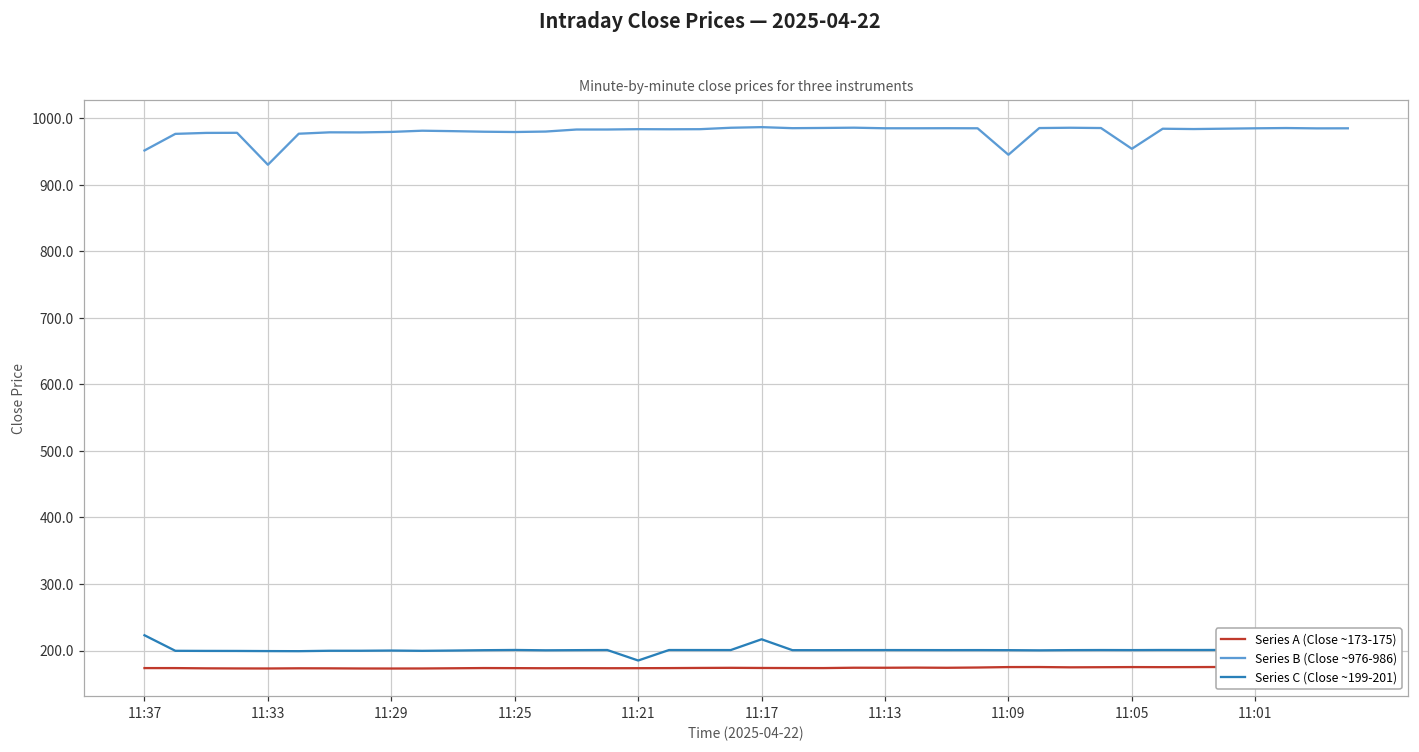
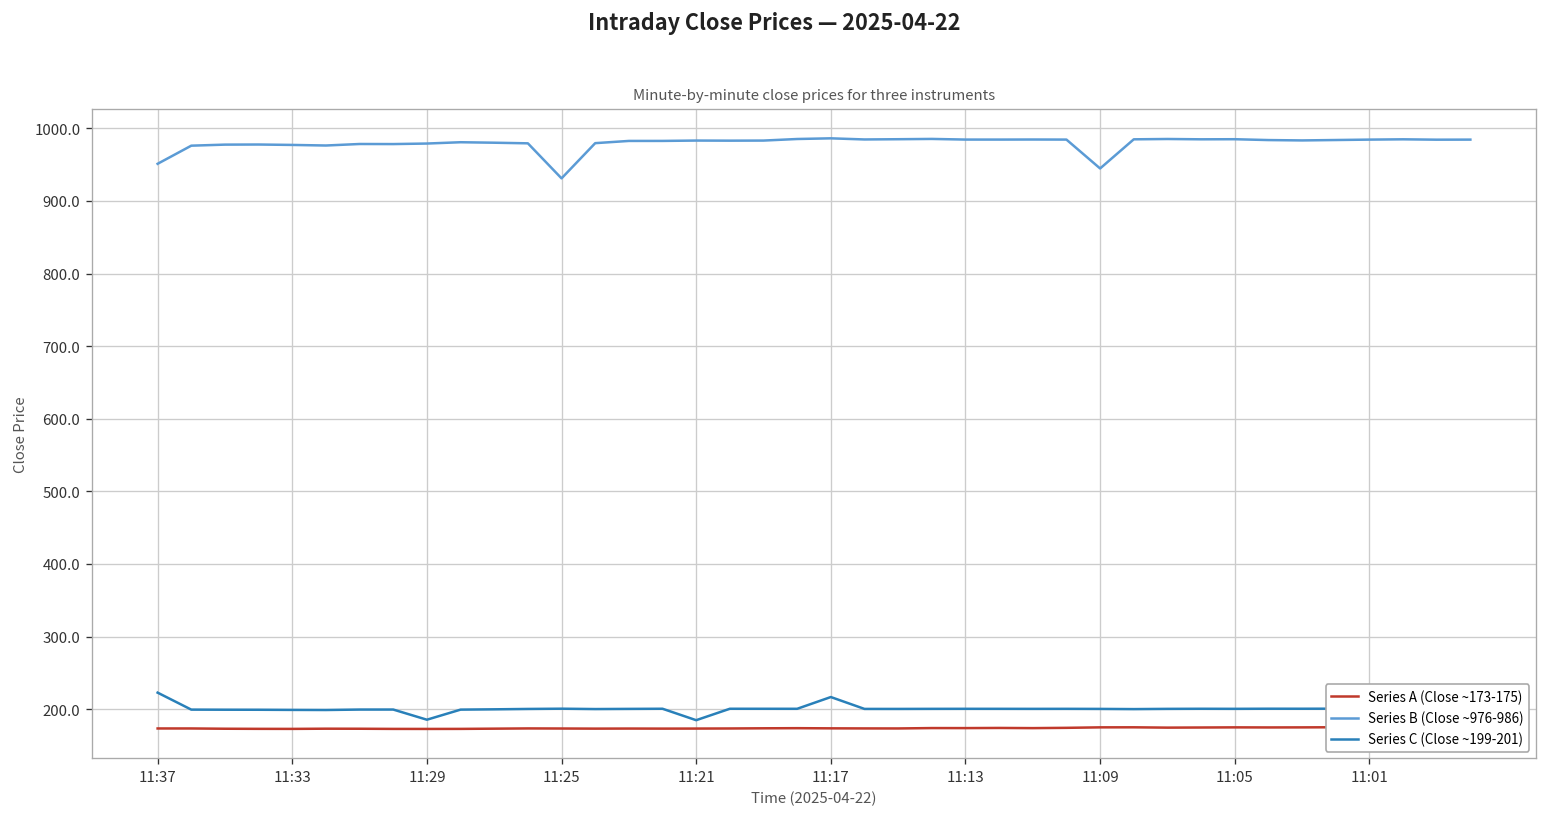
Series B (Close ~976-986), 11:33: 930 -> 980
Series C (Close ~199-201), 11:29: 200 -> 190
Series B (Close ~976-986), 11:25: 980 -> 930
Series B (Close ~976-986), 11:05: 950 -> 990
